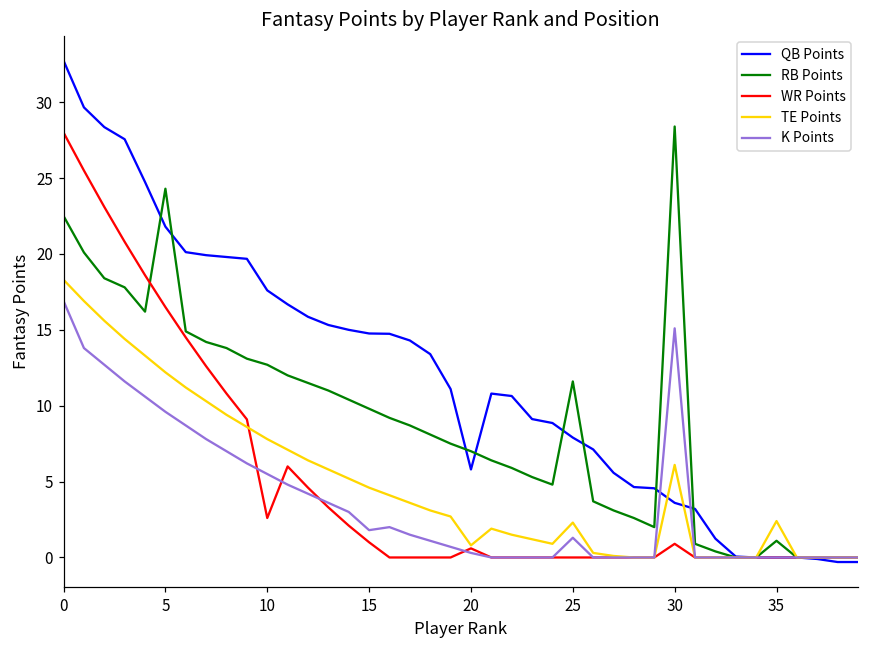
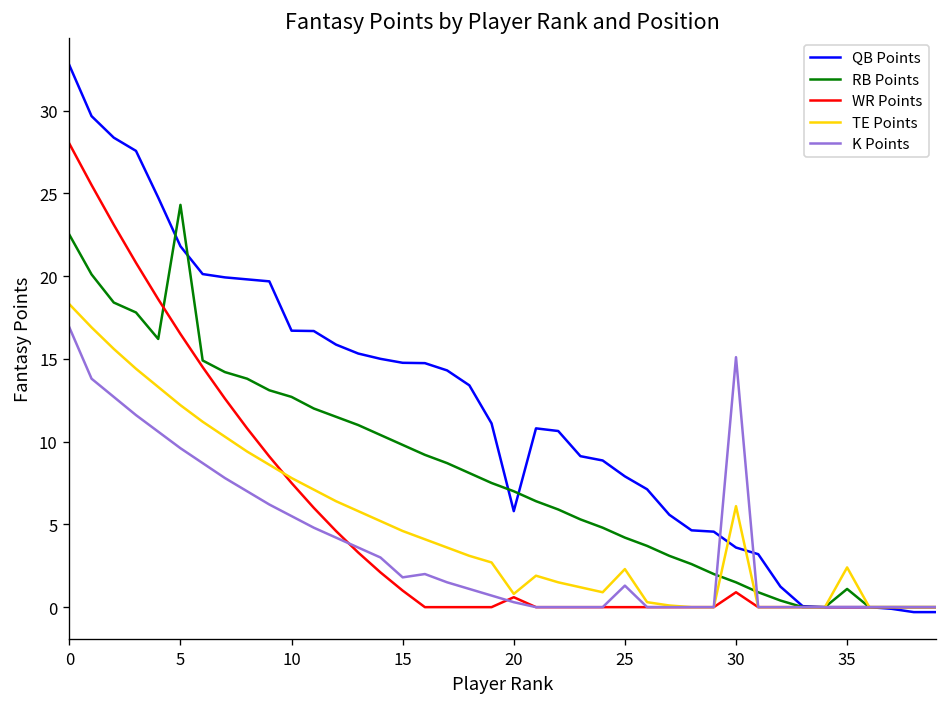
QB Points, 10: 17.6 -> 16.7
WR Points, 10: 2.6 -> 7.5
RB Points, 25: 11.6 -> 4.2
RB Points, 30: 28.4 -> 1.5
